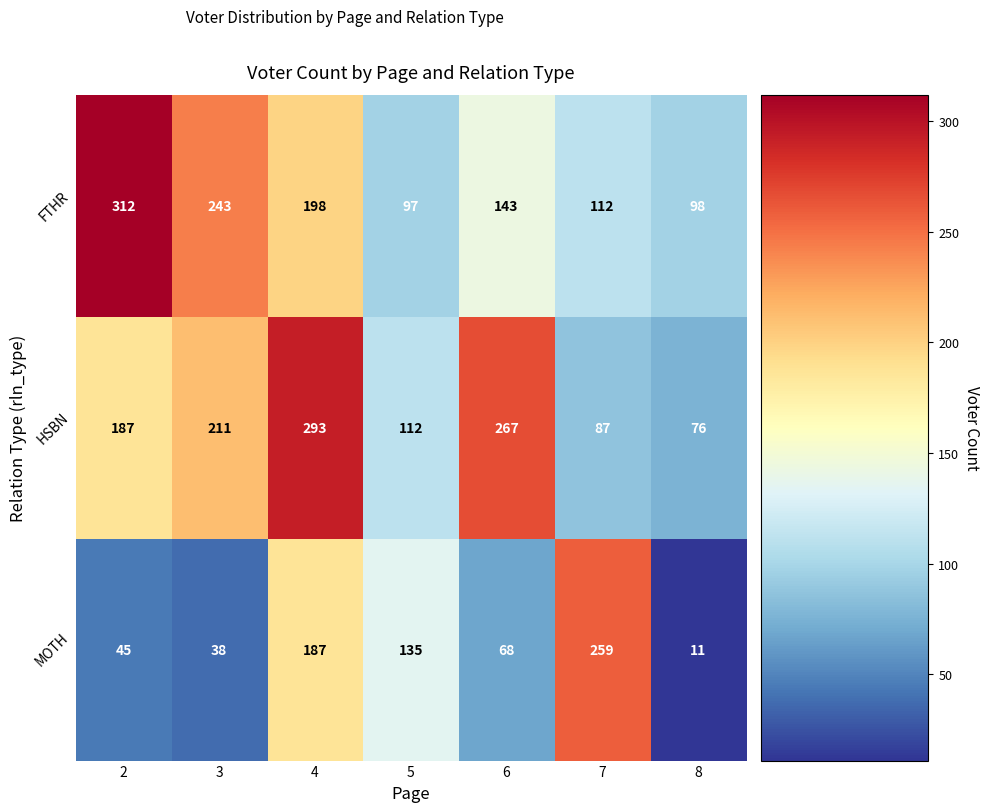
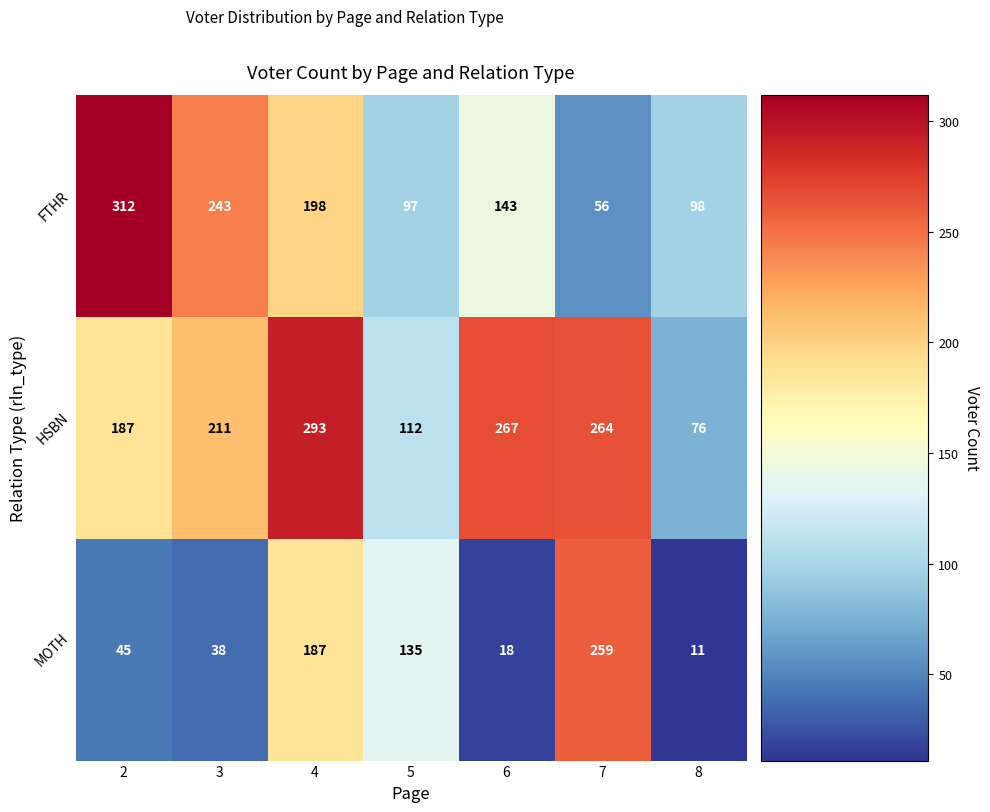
FTHR, 7: 112 -> 56
HSBN, 7: 87 -> 264
MOTH, 6: 68 -> 18
